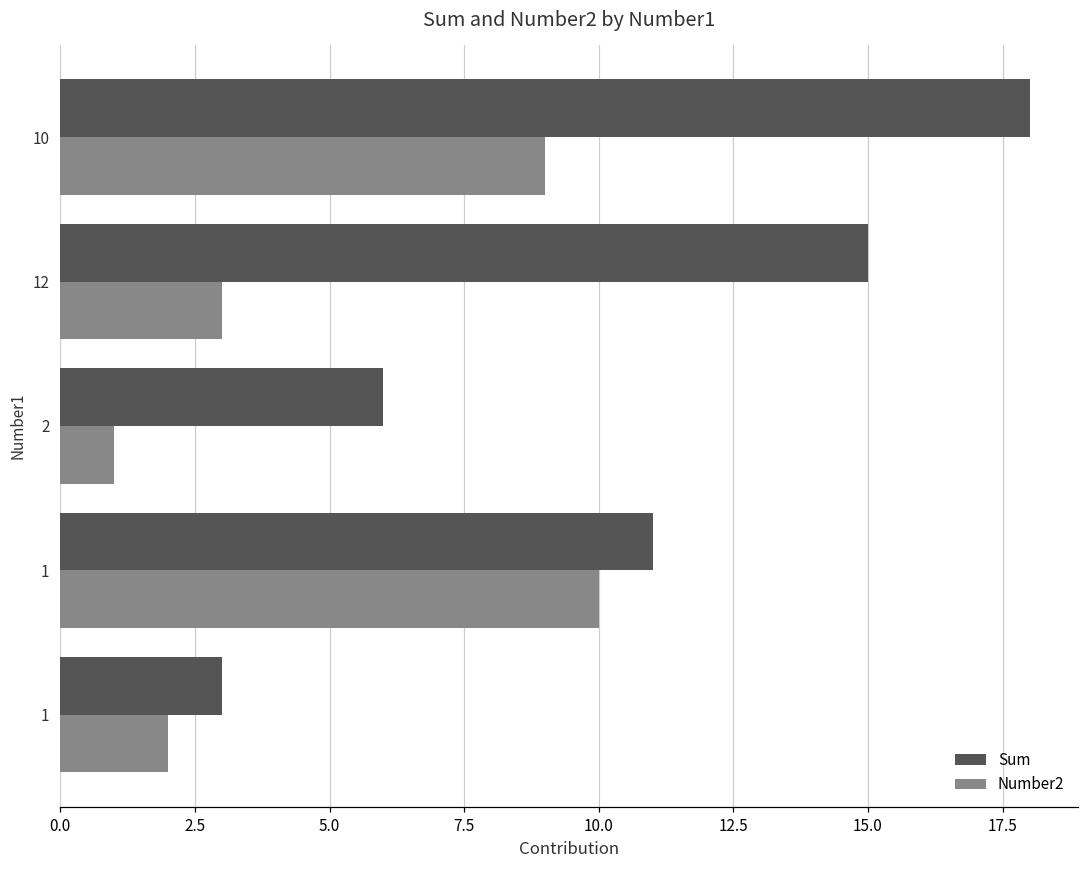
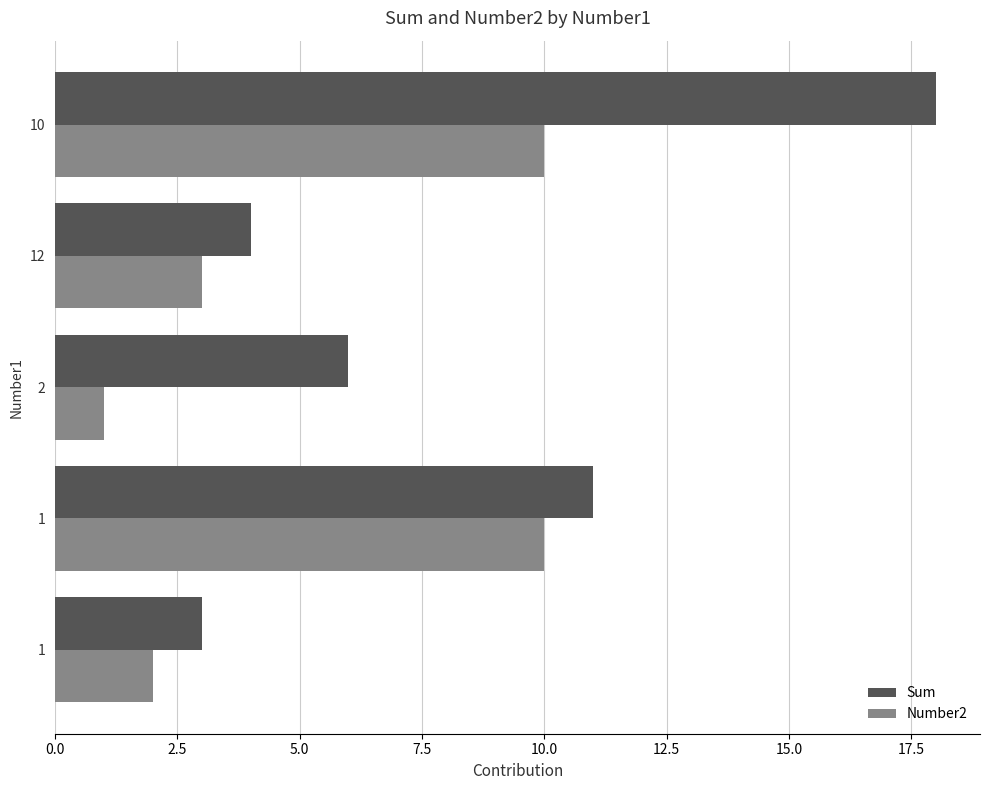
Number2, 10: 9 -> 10
Sum, 12: 15 -> 4
